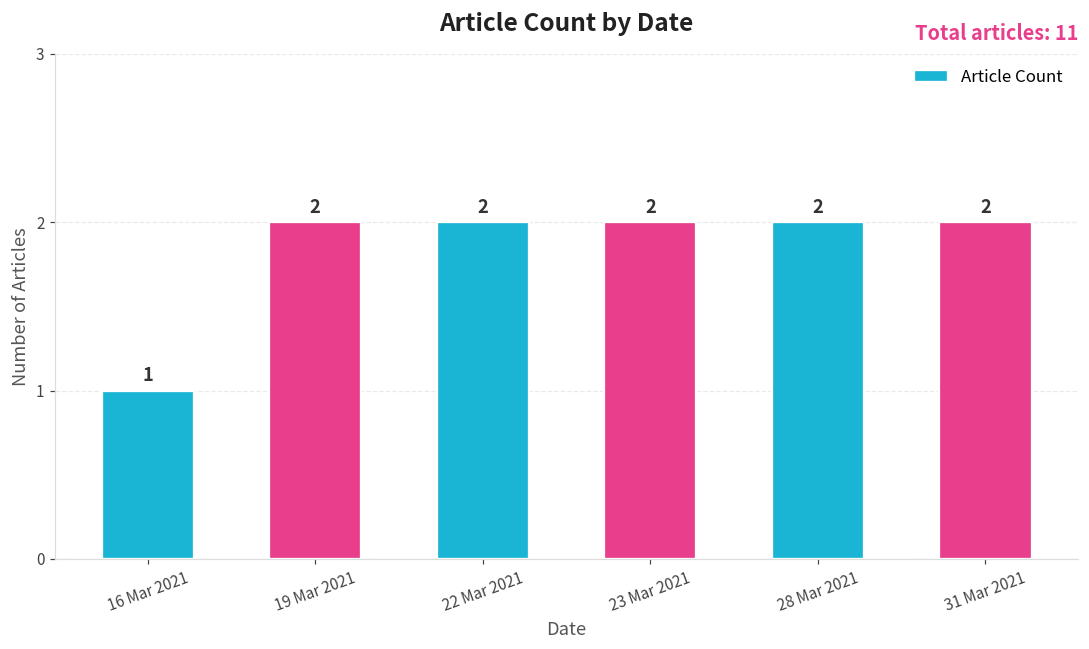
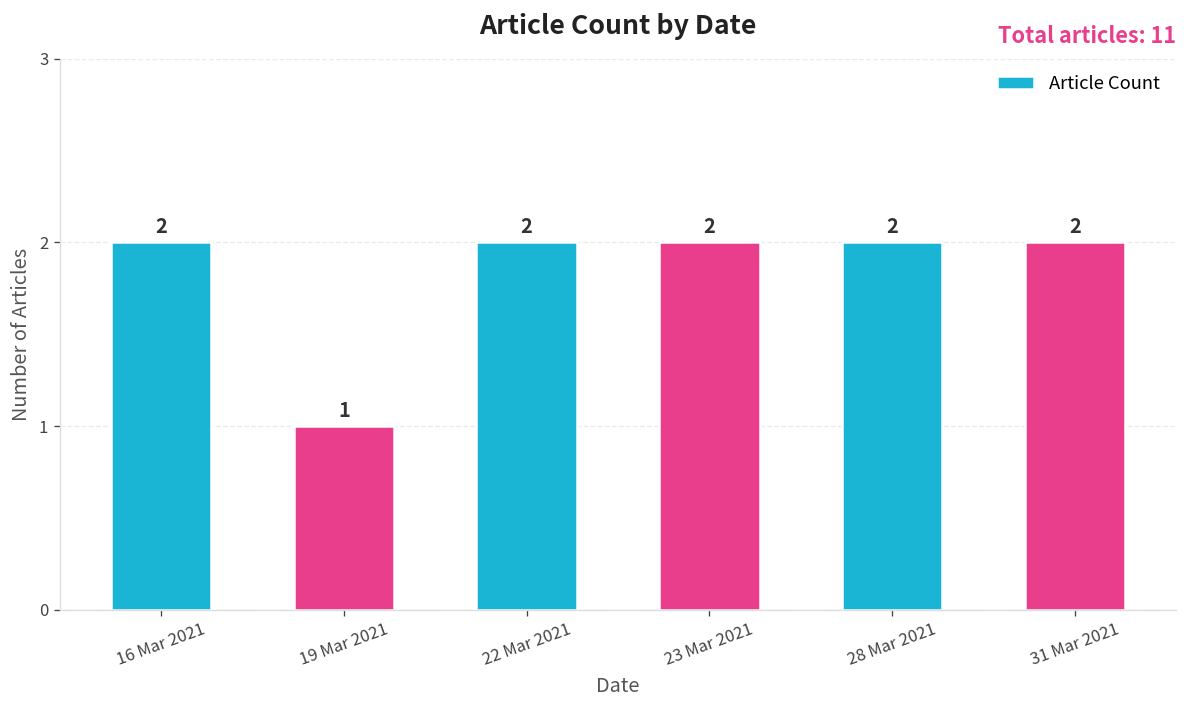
16 Mar 2021: 1 -> 2
19 Mar 2021: 2 -> 1
